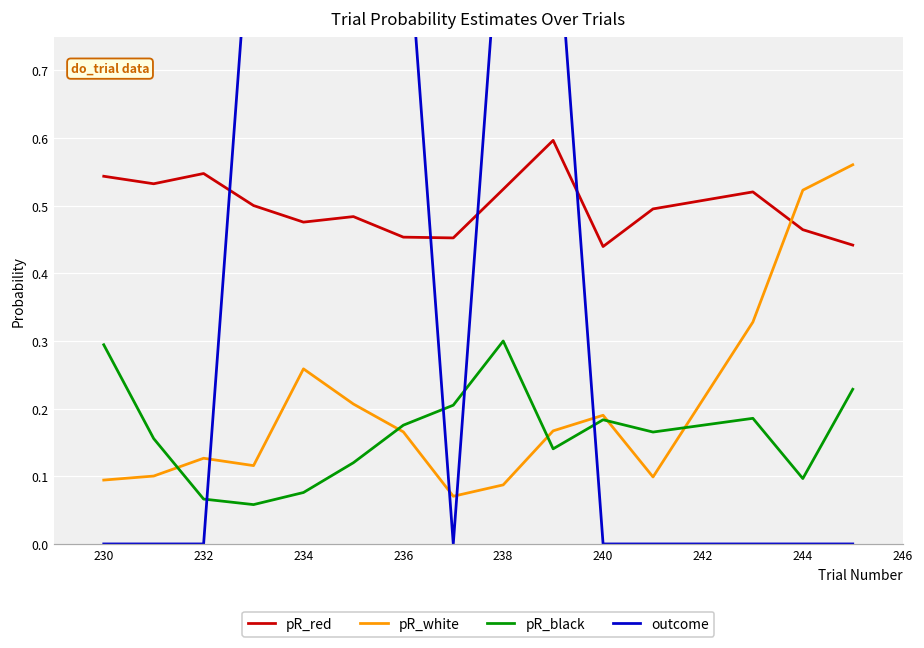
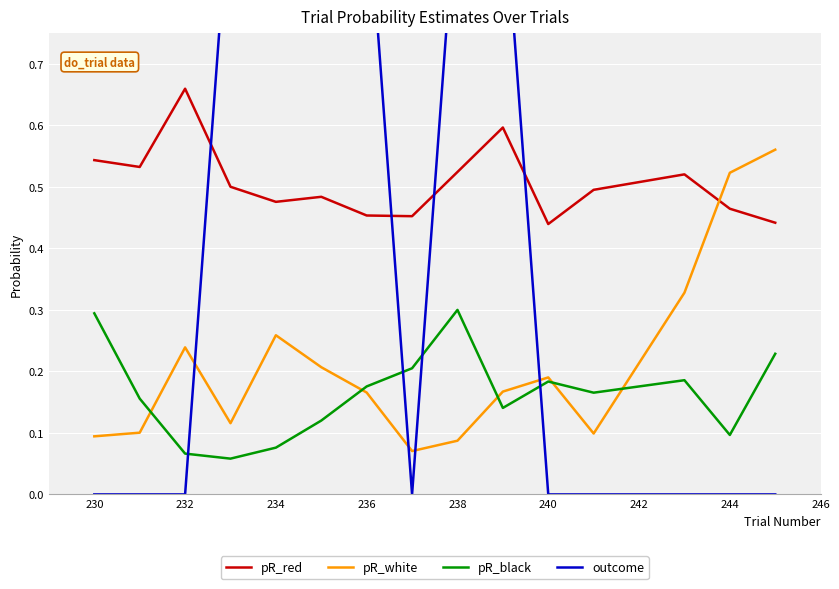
pR_red, 232: 0.55 -> 0.66
pR_white, 232: 0.13 -> 0.24
